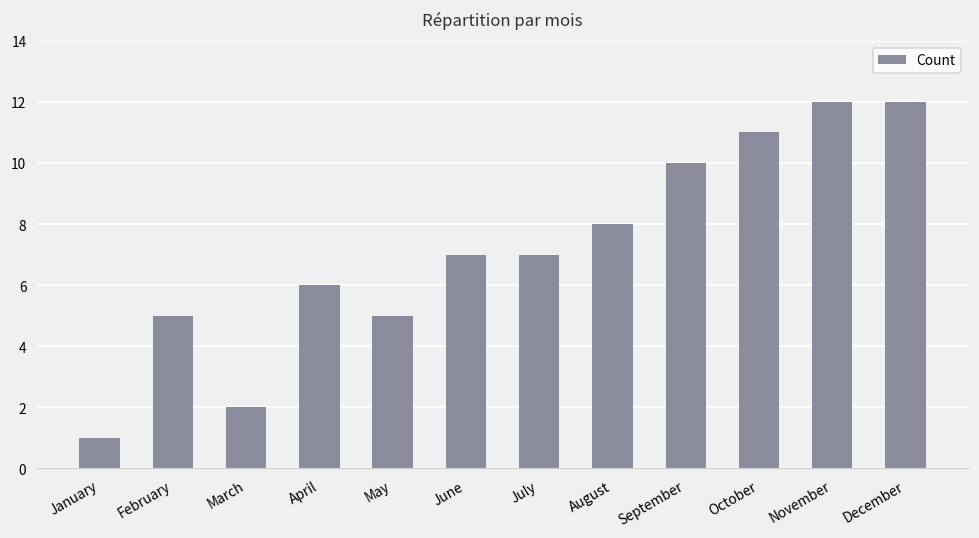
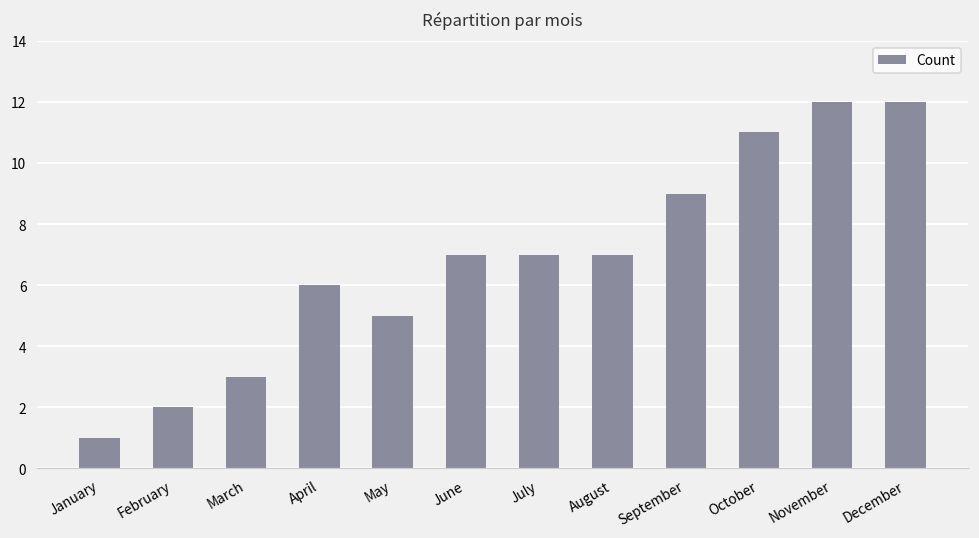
February: 5 -> 2
March: 2 -> 3
August: 8 -> 7
September: 10 -> 9
